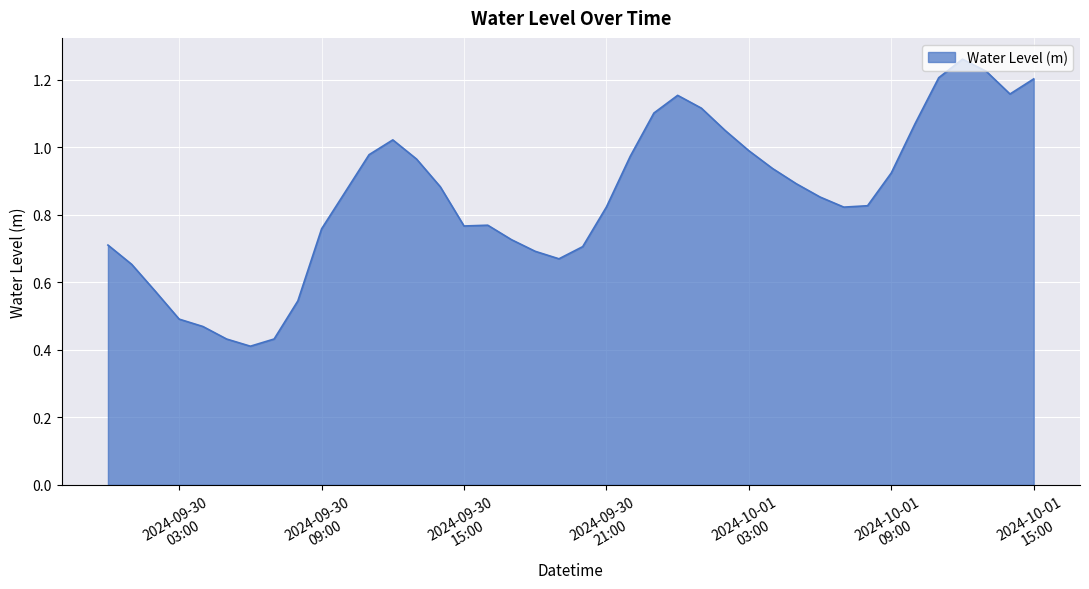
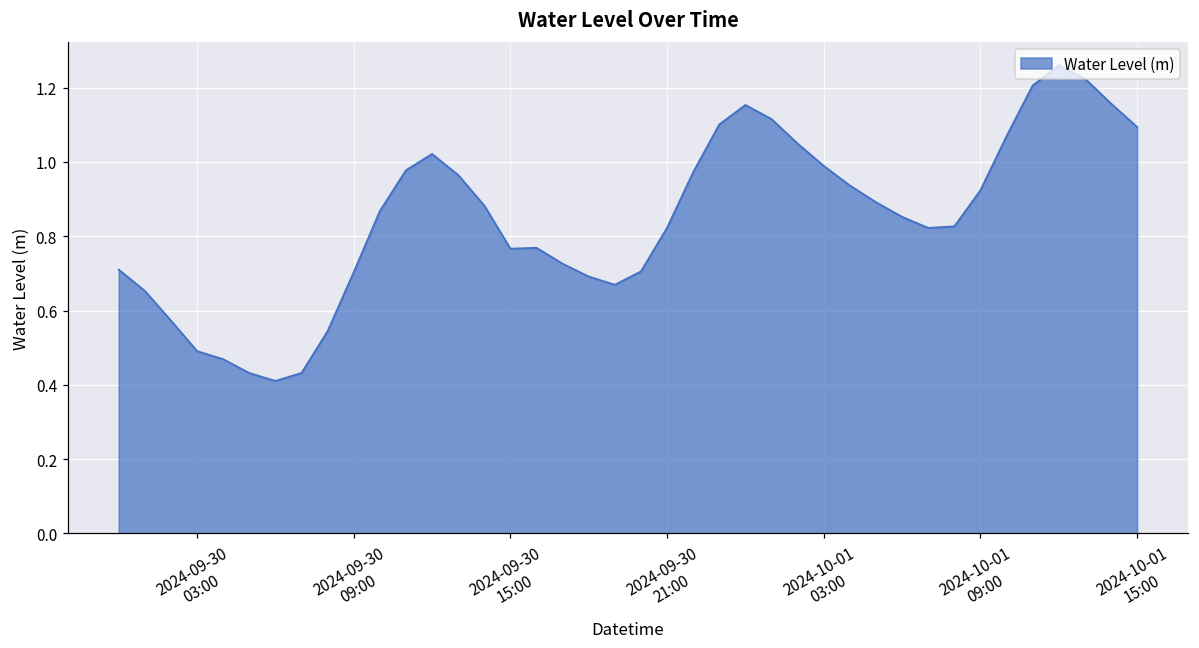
2024-09-30 09:00: 0.76 -> 0.70
2024-10-01 15:00: 1.20 -> 1.09
